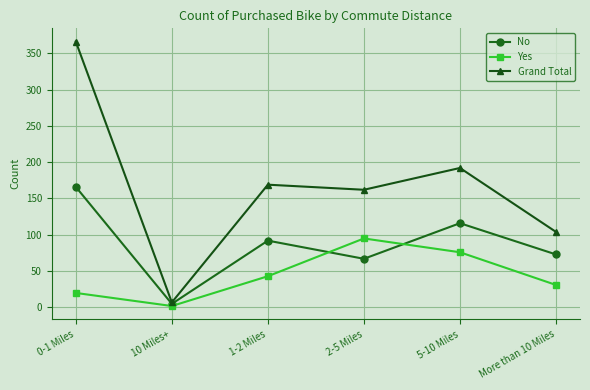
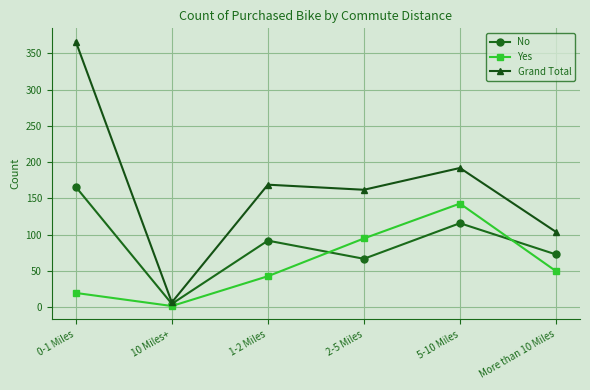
Yes, 5-10 Miles: 80 -> 140
Yes, More than 10 Miles: 30 -> 50
